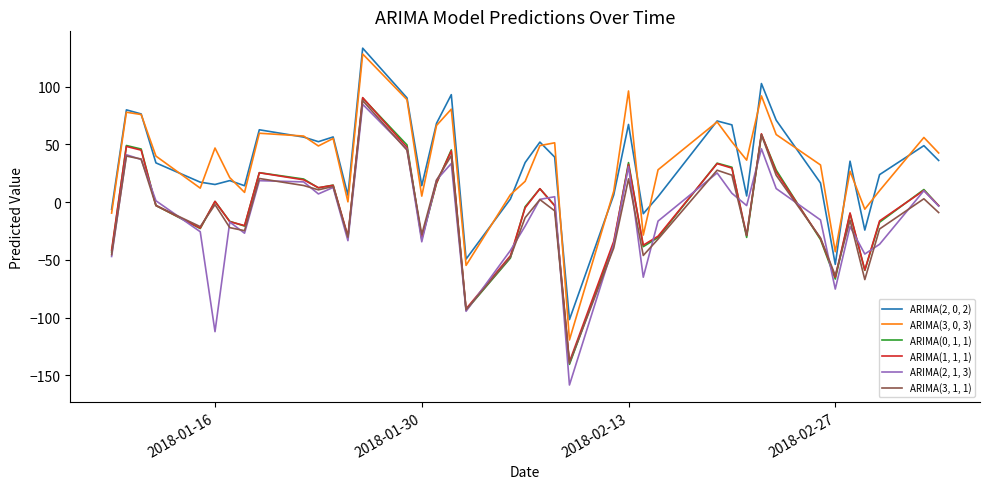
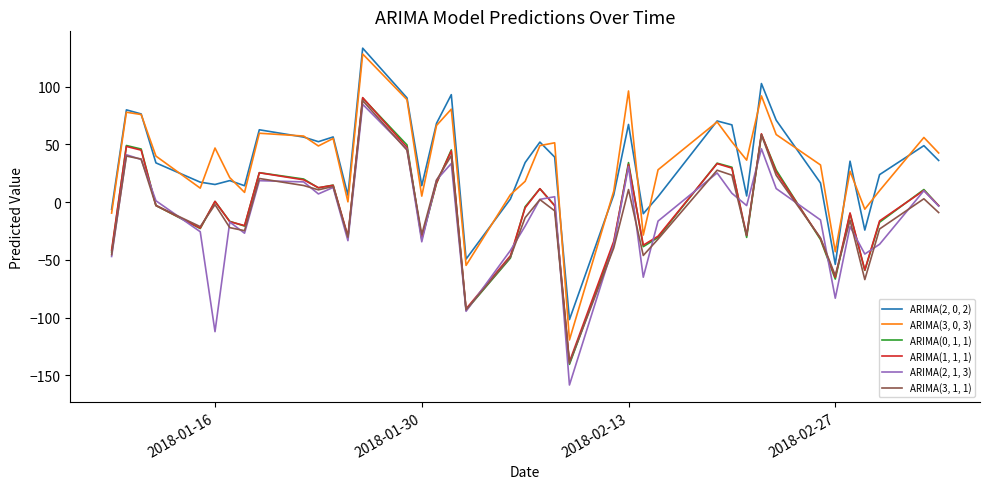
ARIMA(3, 1, 1), 2018-02-13: 20 -> 11
ARIMA(2, 1, 3), 2018-02-27: -75 -> -83
